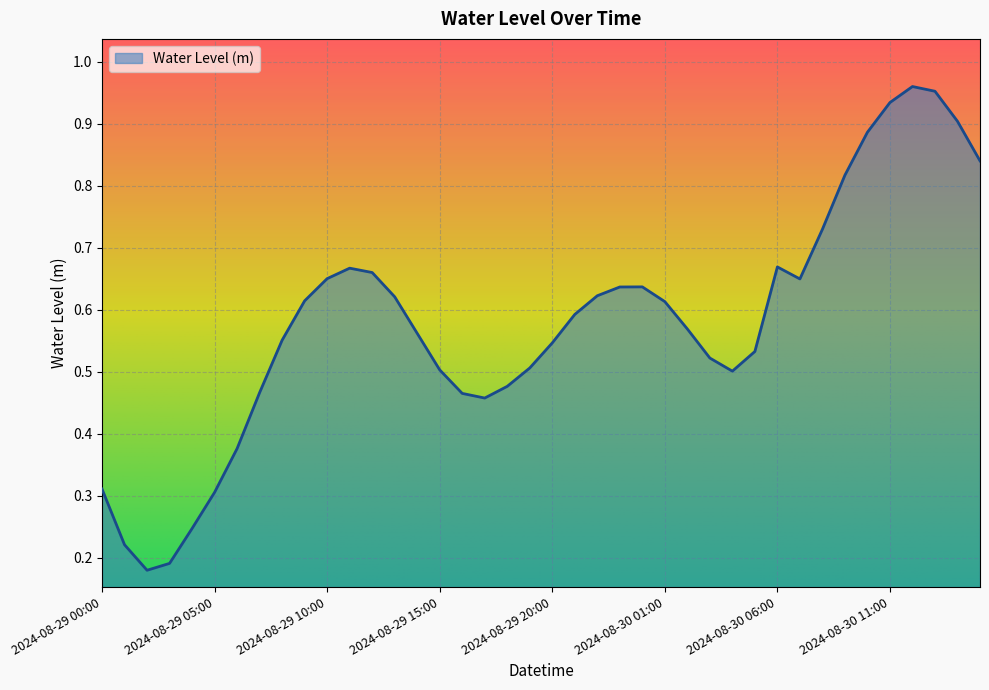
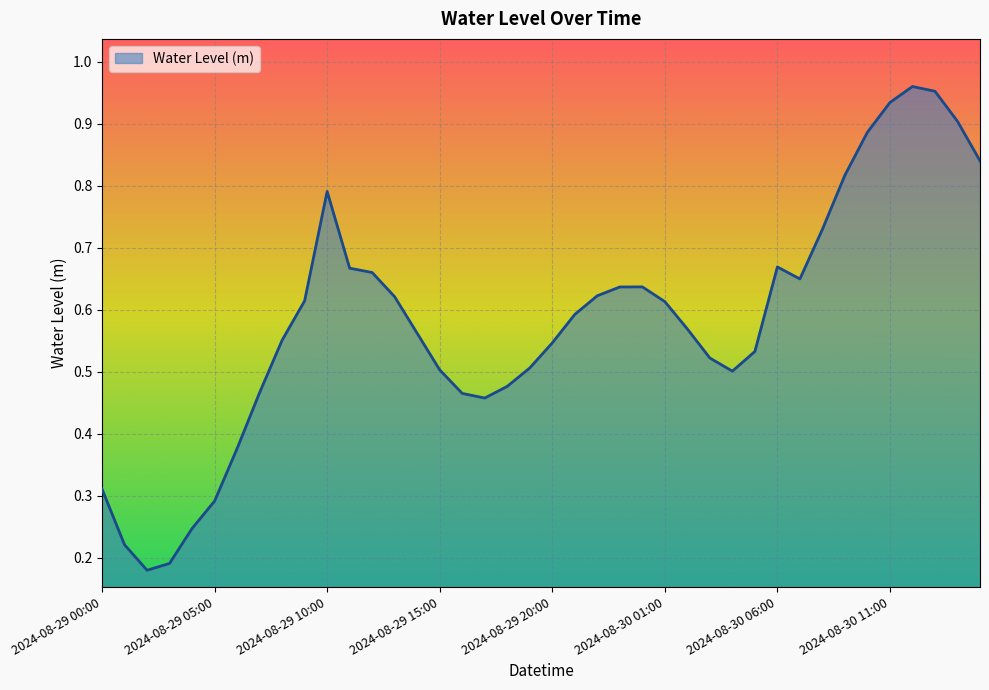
2024-08-29 05:00: 0.31 -> 0.29
2024-08-29 10:00: 0.65 -> 0.79
